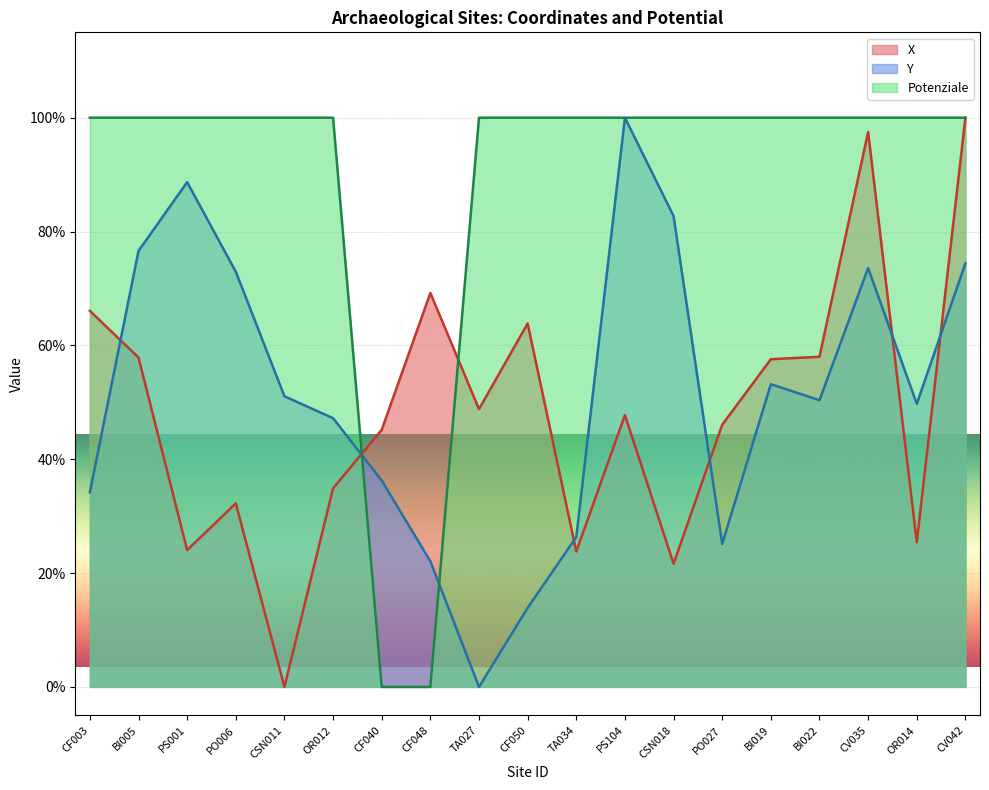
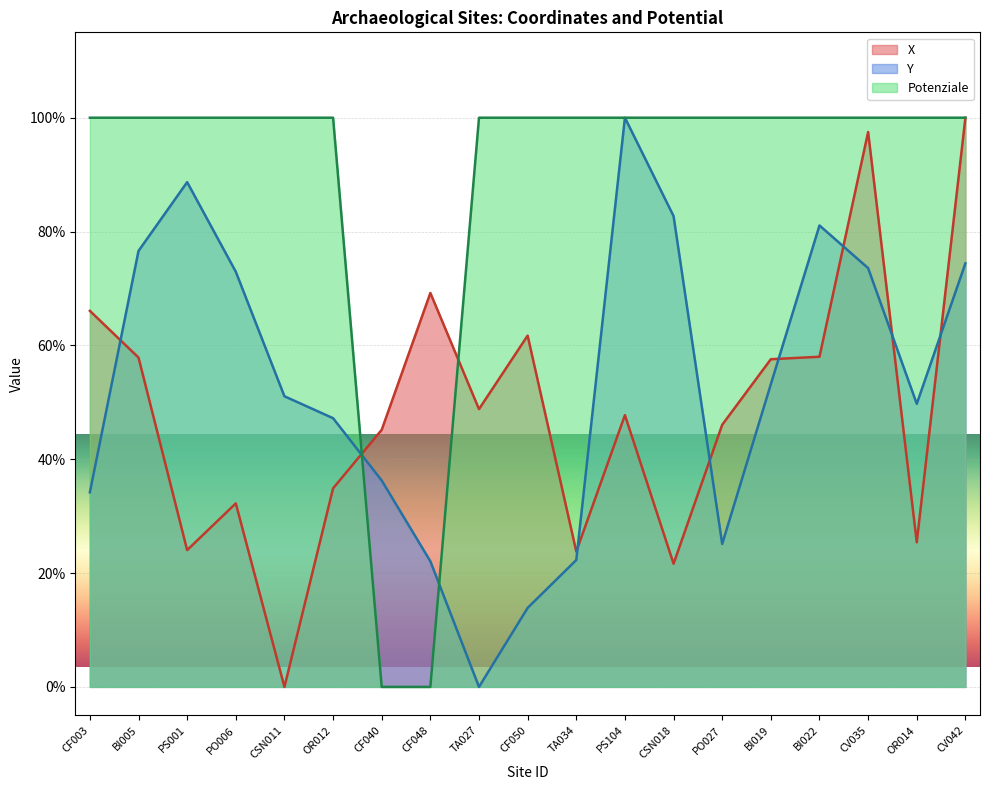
X, CF050: 64% -> 62%
Y, TA034: 26% -> 22%
Y, BI022: 50% -> 81%
